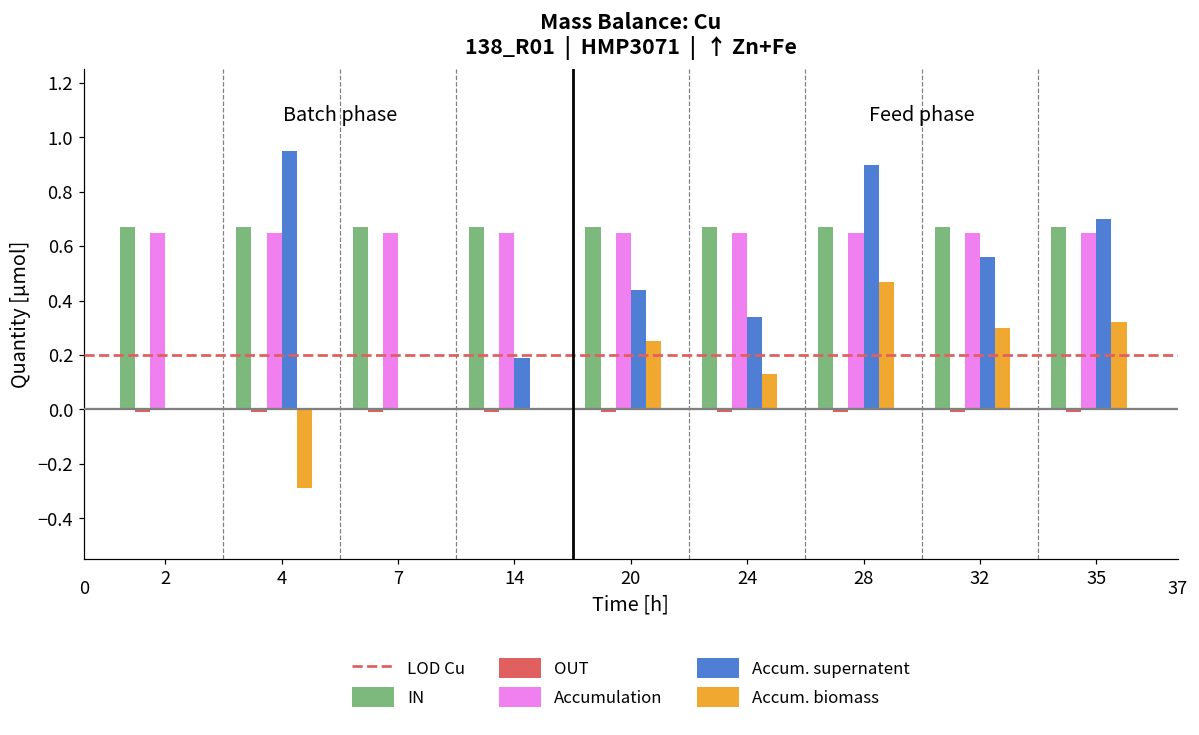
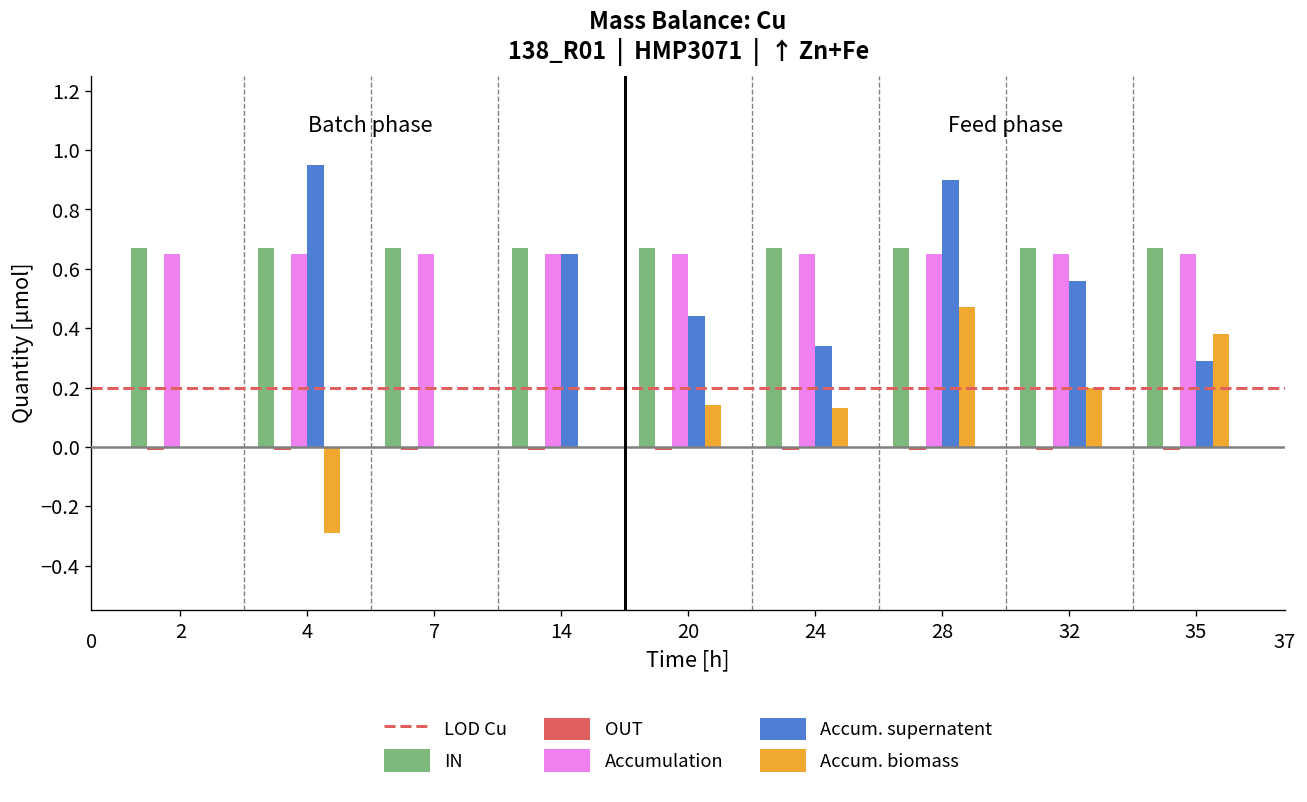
Accum. supernatent, 14: 0.19 -> 0.65
Accum. biomass, 20: 0.25 -> 0.14
Accum. biomass, 32: 0.3 -> 0.2
Accum. supernatent, 35: 0.70 -> 0.29
Accum. biomass, 35: 0.32 -> 0.38
